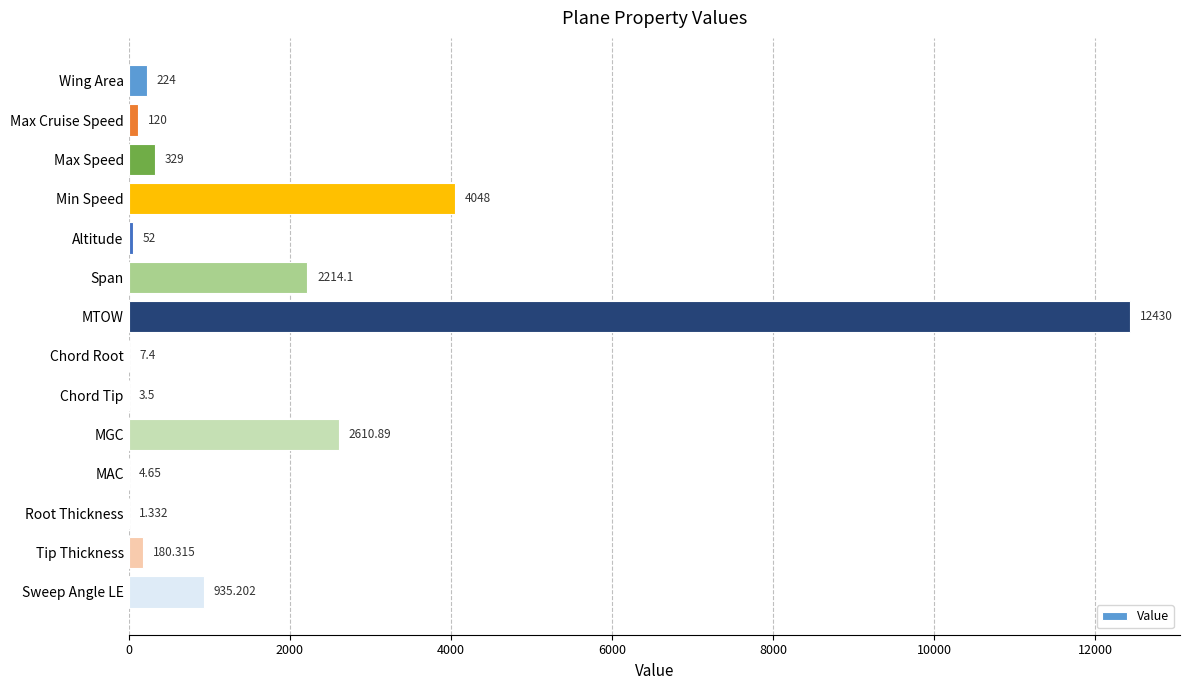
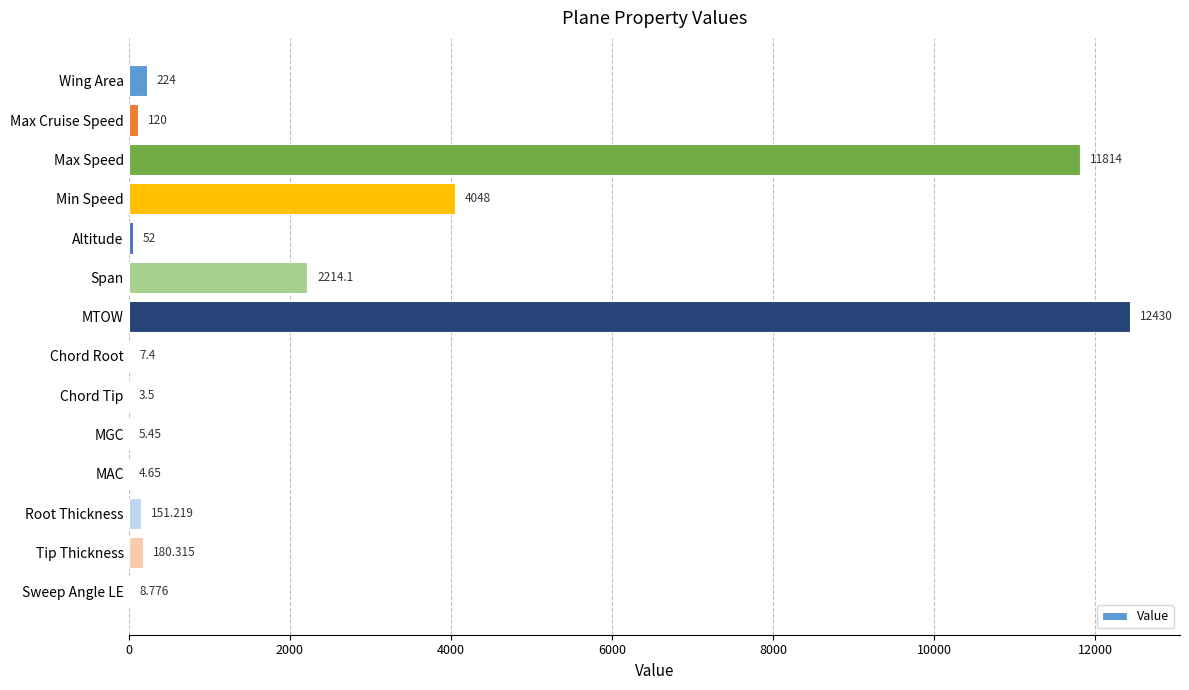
Max Speed: 329 -> 11814
MGC: 2610.89 -> 5.45
Root Thickness: 1.332 -> 151.219
Sweep Angle LE: 935.202 -> 8.776
